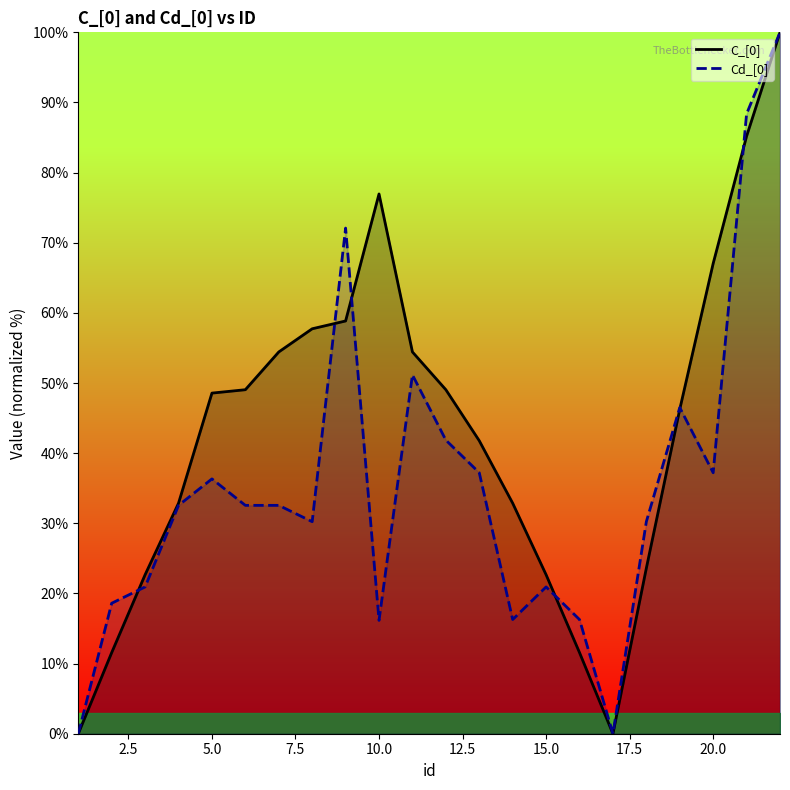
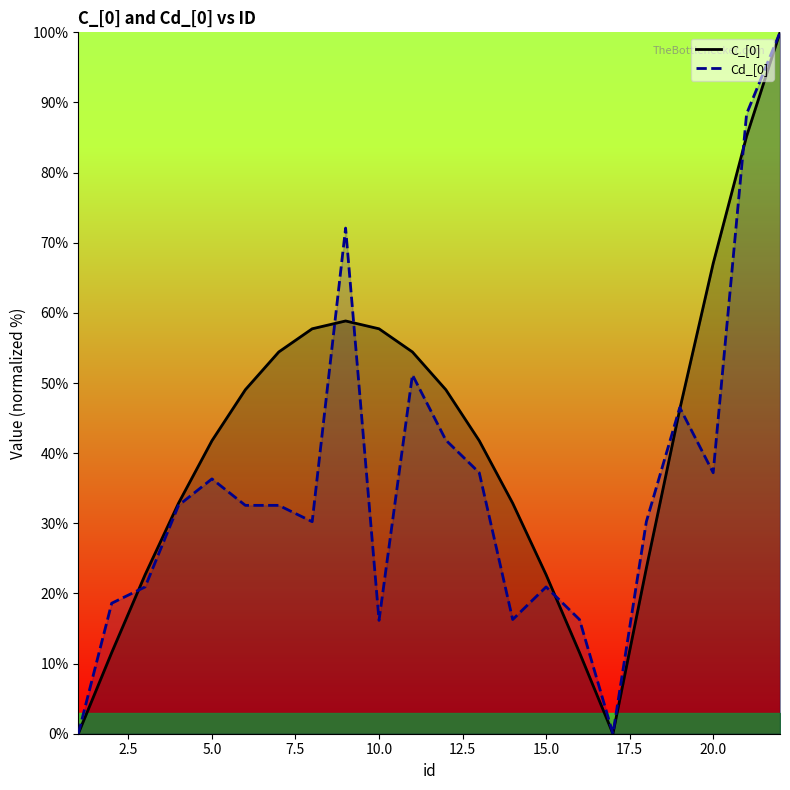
C_[0], 5.0: 49% -> 42%
C_[0], 10.0: 77% -> 58%
